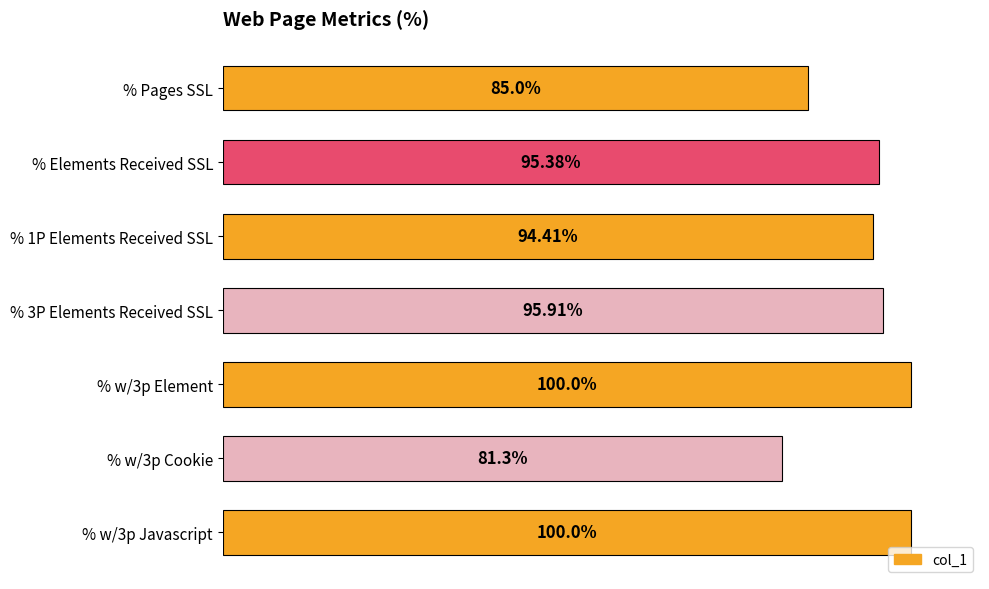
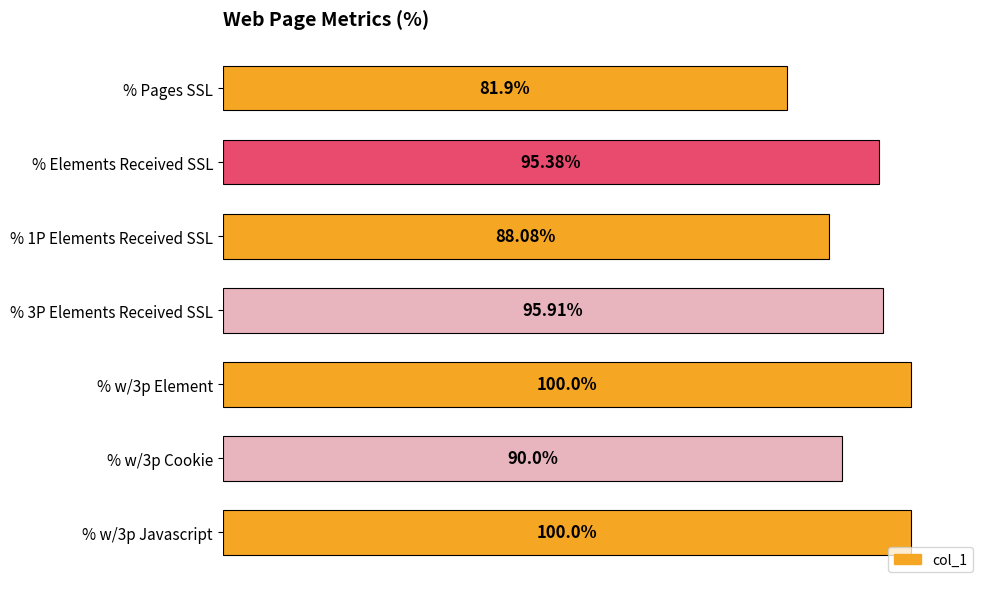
% Pages SSL: 85.0% -> 81.9%
% 1P Elements Received SSL: 94.41% -> 88.08%
% w/3p Cookie: 81.3% -> 90.0%
